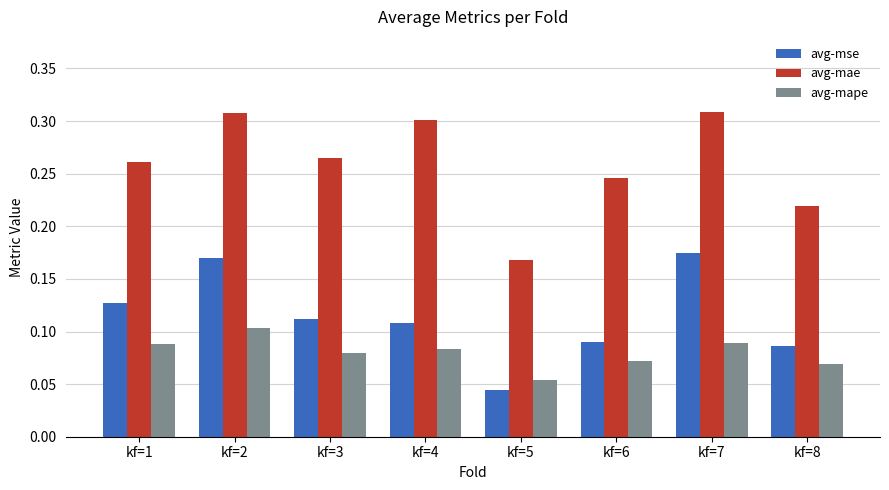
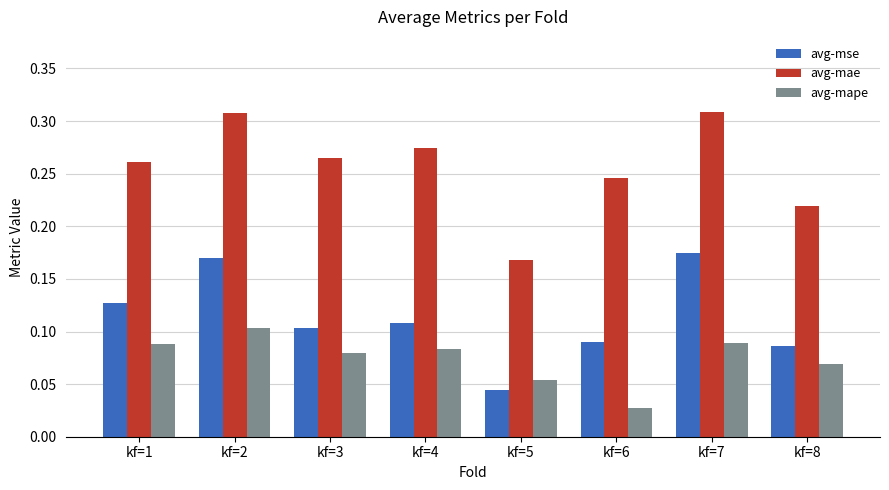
avg-mse, kf=3: 0.112 -> 0.104
avg-mae, kf=4: 0.301 -> 0.274
avg-mape, kf=6: 0.072 -> 0.027
